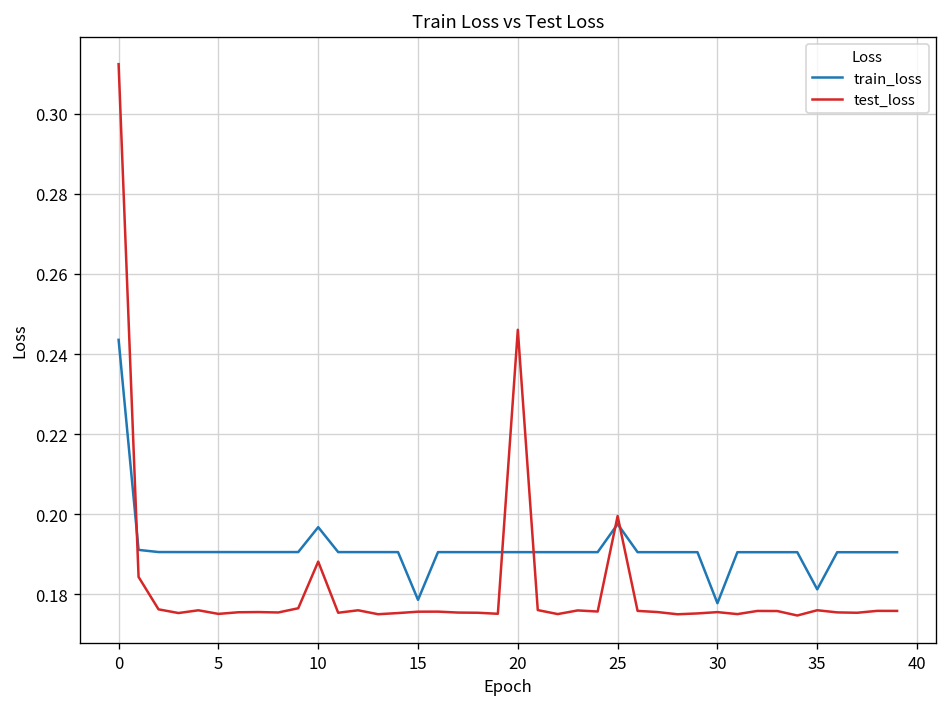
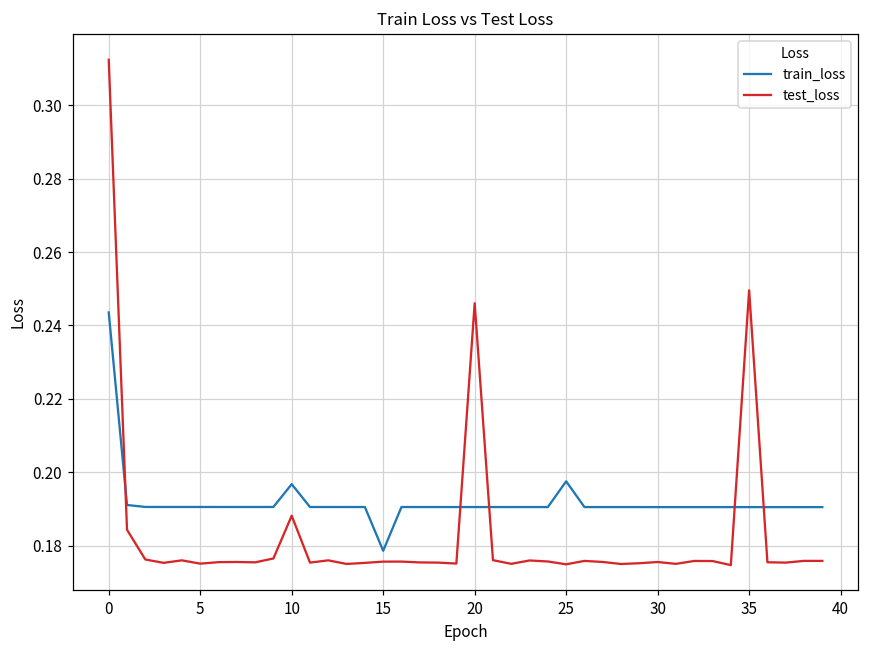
test_loss, 25: 0.200 -> 0.175
train_loss, 30: 0.178 -> 0.191
train_loss, 35: 0.181 -> 0.191
test_loss, 35: 0.176 -> 0.250
